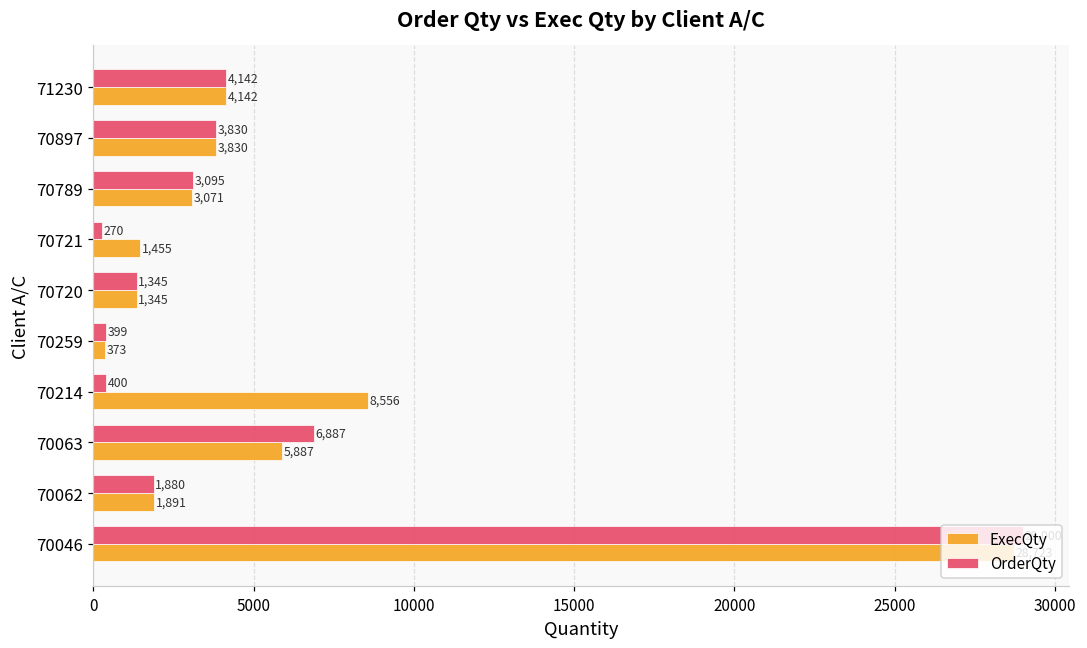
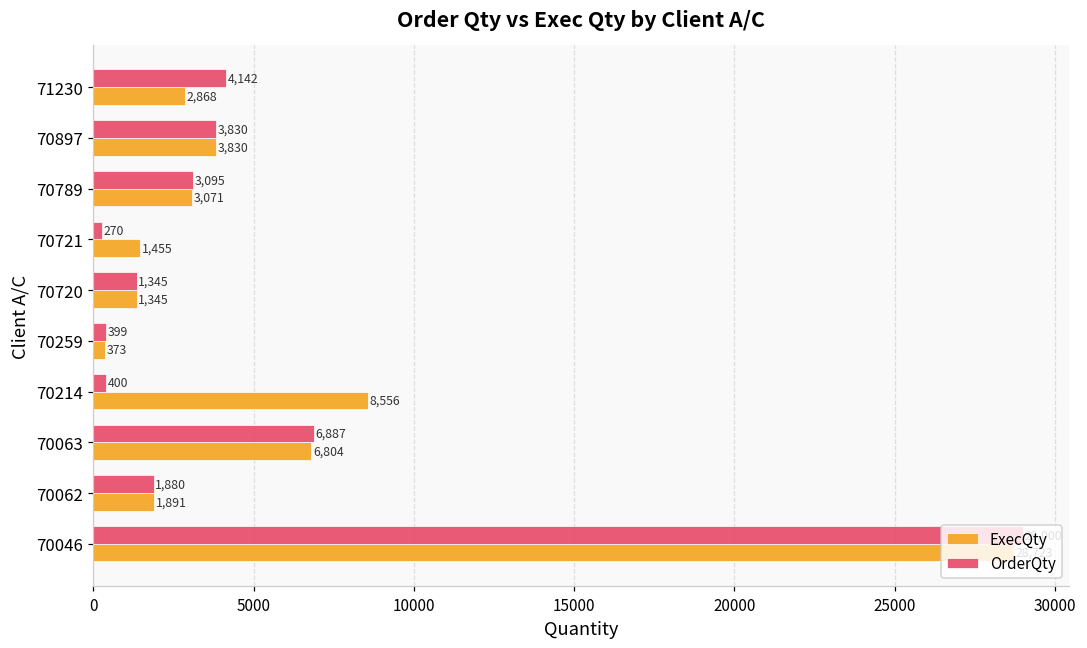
ExecQty, 71230: 4,142 -> 2,868
ExecQty, 70063: 5,887 -> 6,804
